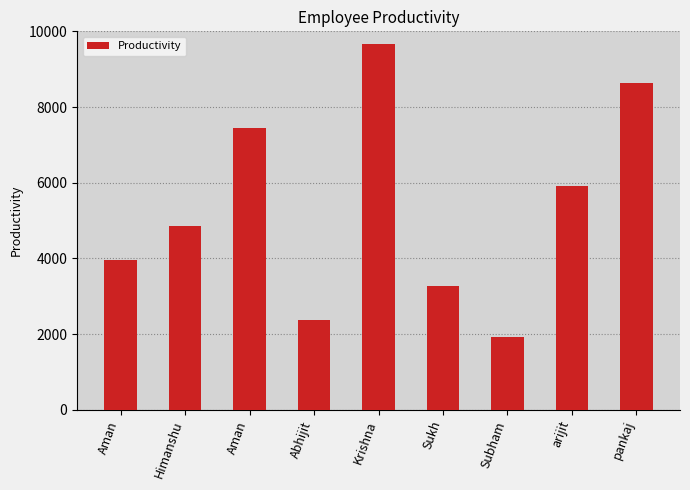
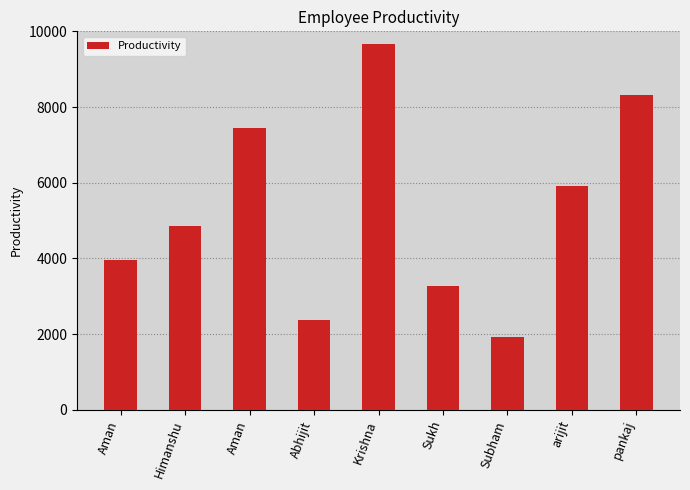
pankaj: 8600 -> 8300
